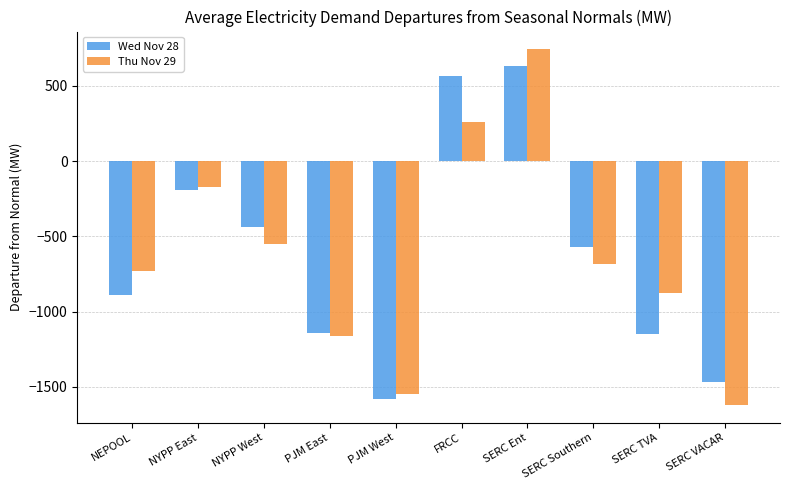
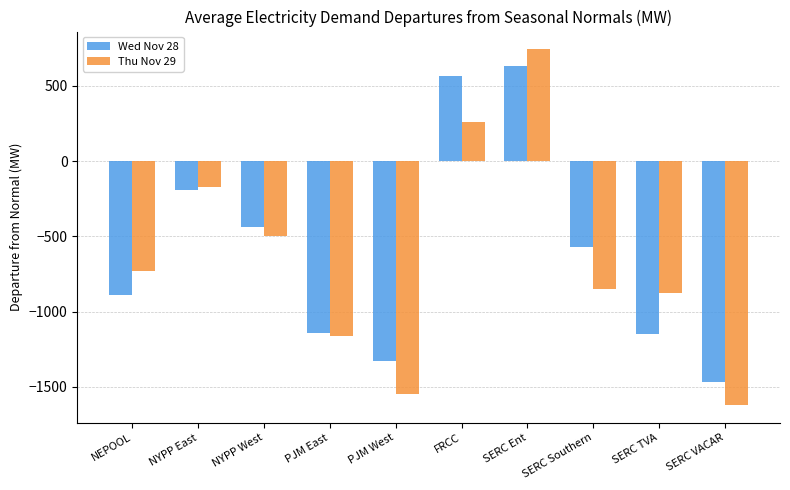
Thu Nov 29, NYPP West: -550 -> -500
Wed Nov 28, PJM West: -1580 -> -1330
Thu Nov 29, SERC Southern: -680 -> -850
